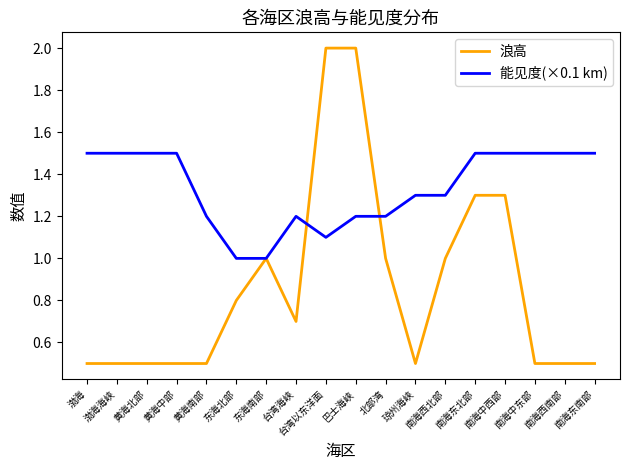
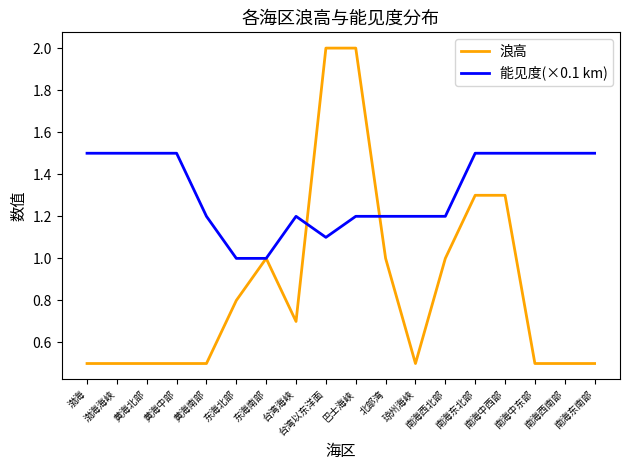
能见度(×0.1 km), 琼州海峡: 1.30 -> 1.20
能见度(×0.1 km), 南海西北部: 1.30 -> 1.20
